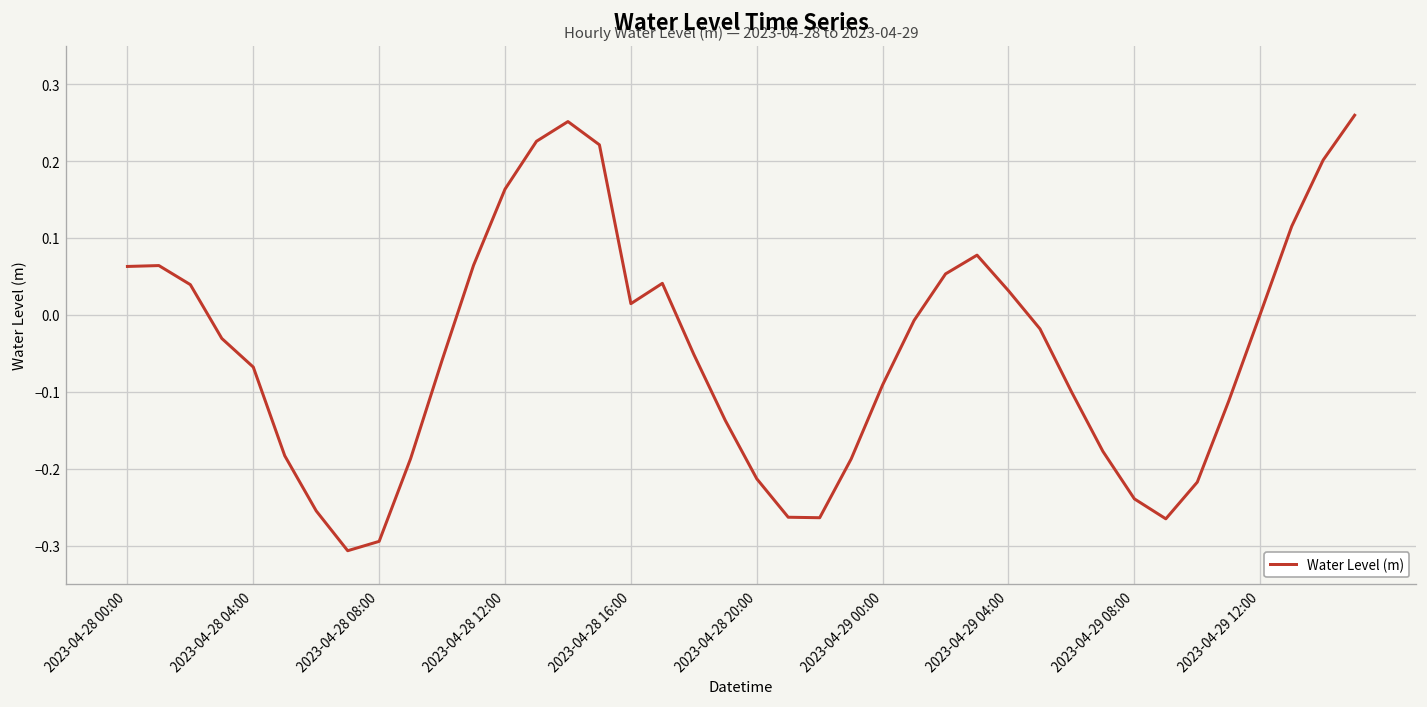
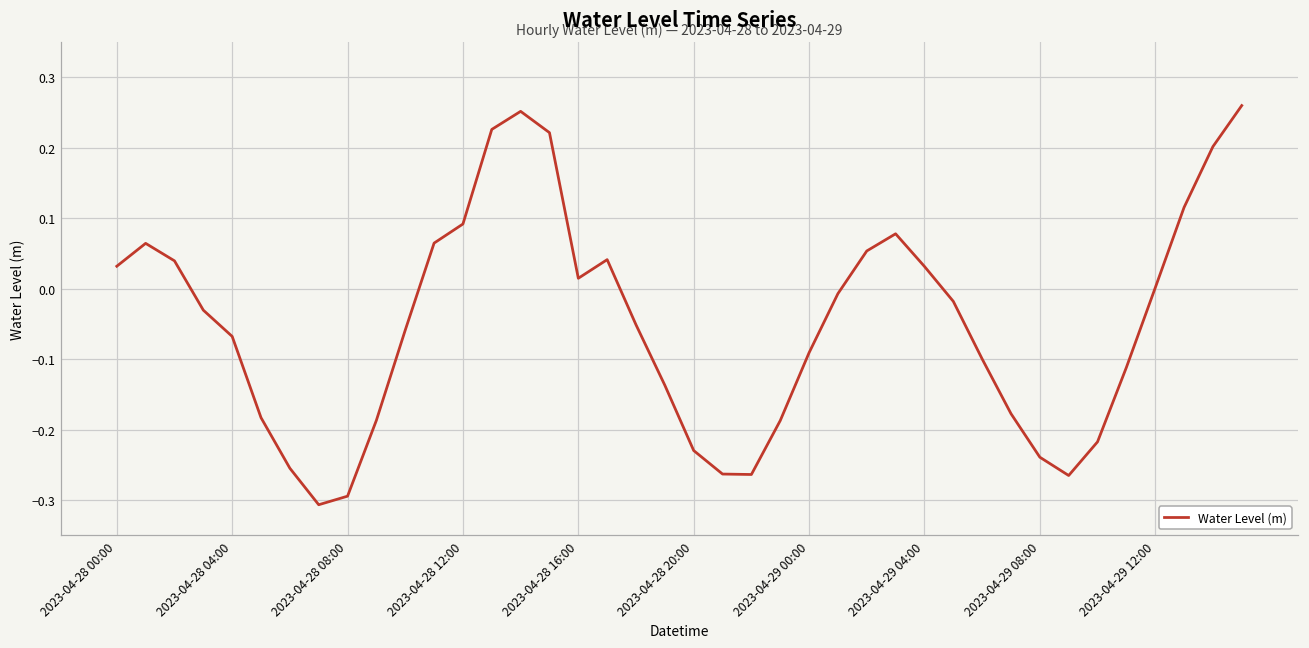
2023-04-28 00:00: 0.06 -> 0.03
2023-04-28 12:00: 0.16 -> 0.09
2023-04-28 20:00: -0.21 -> -0.23
